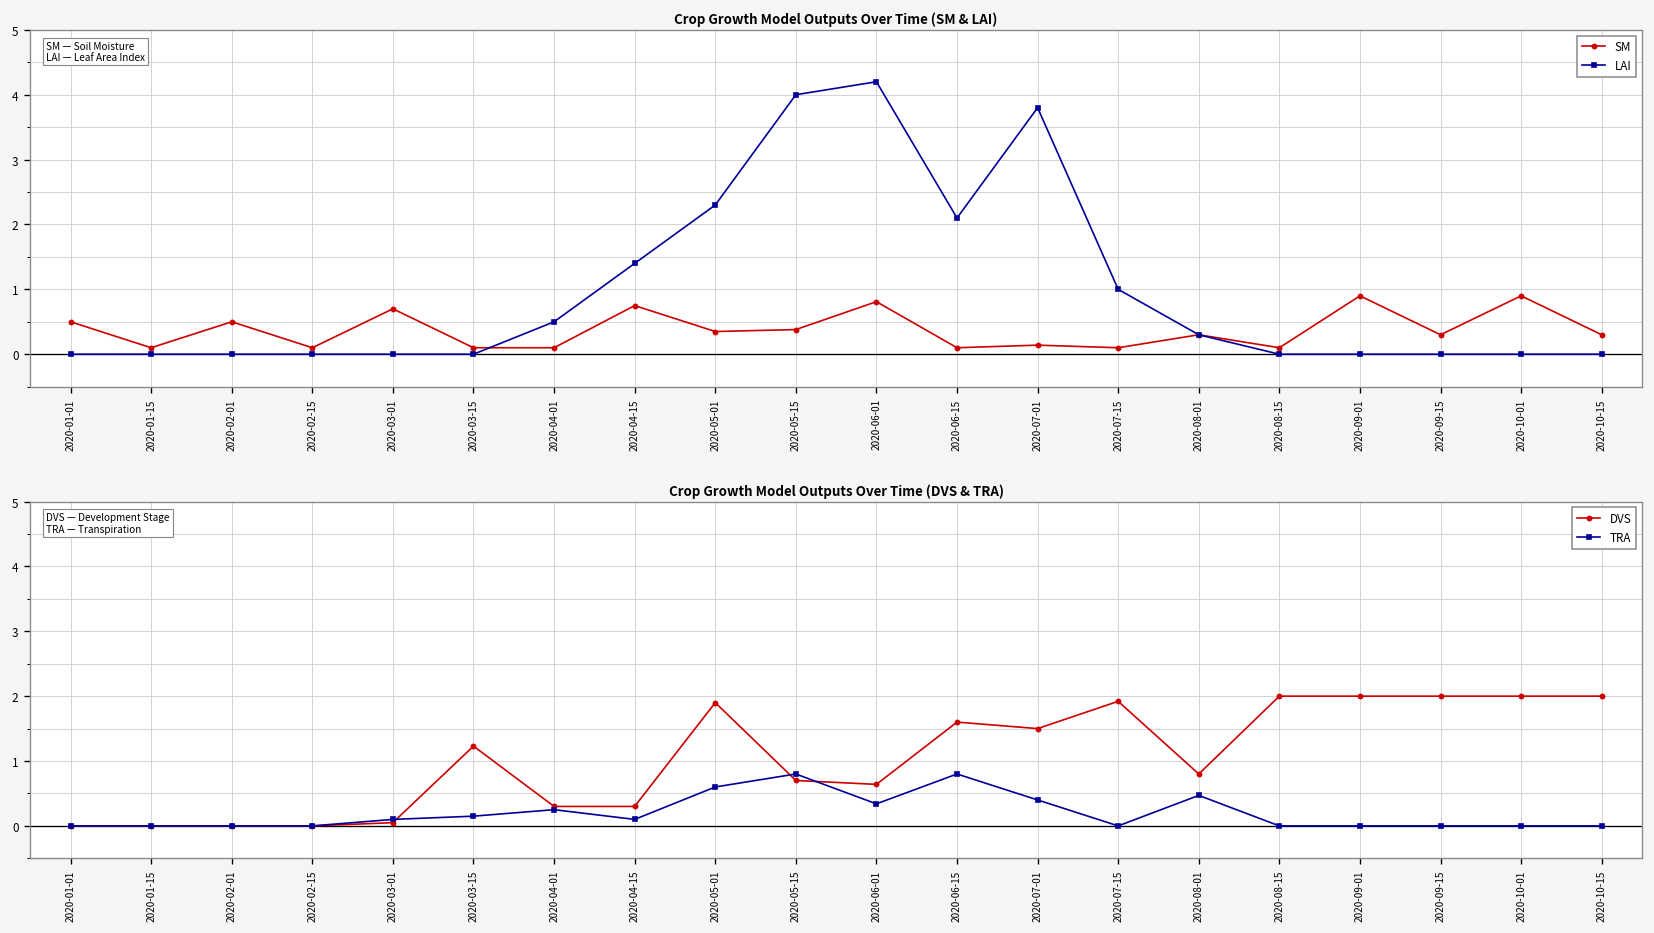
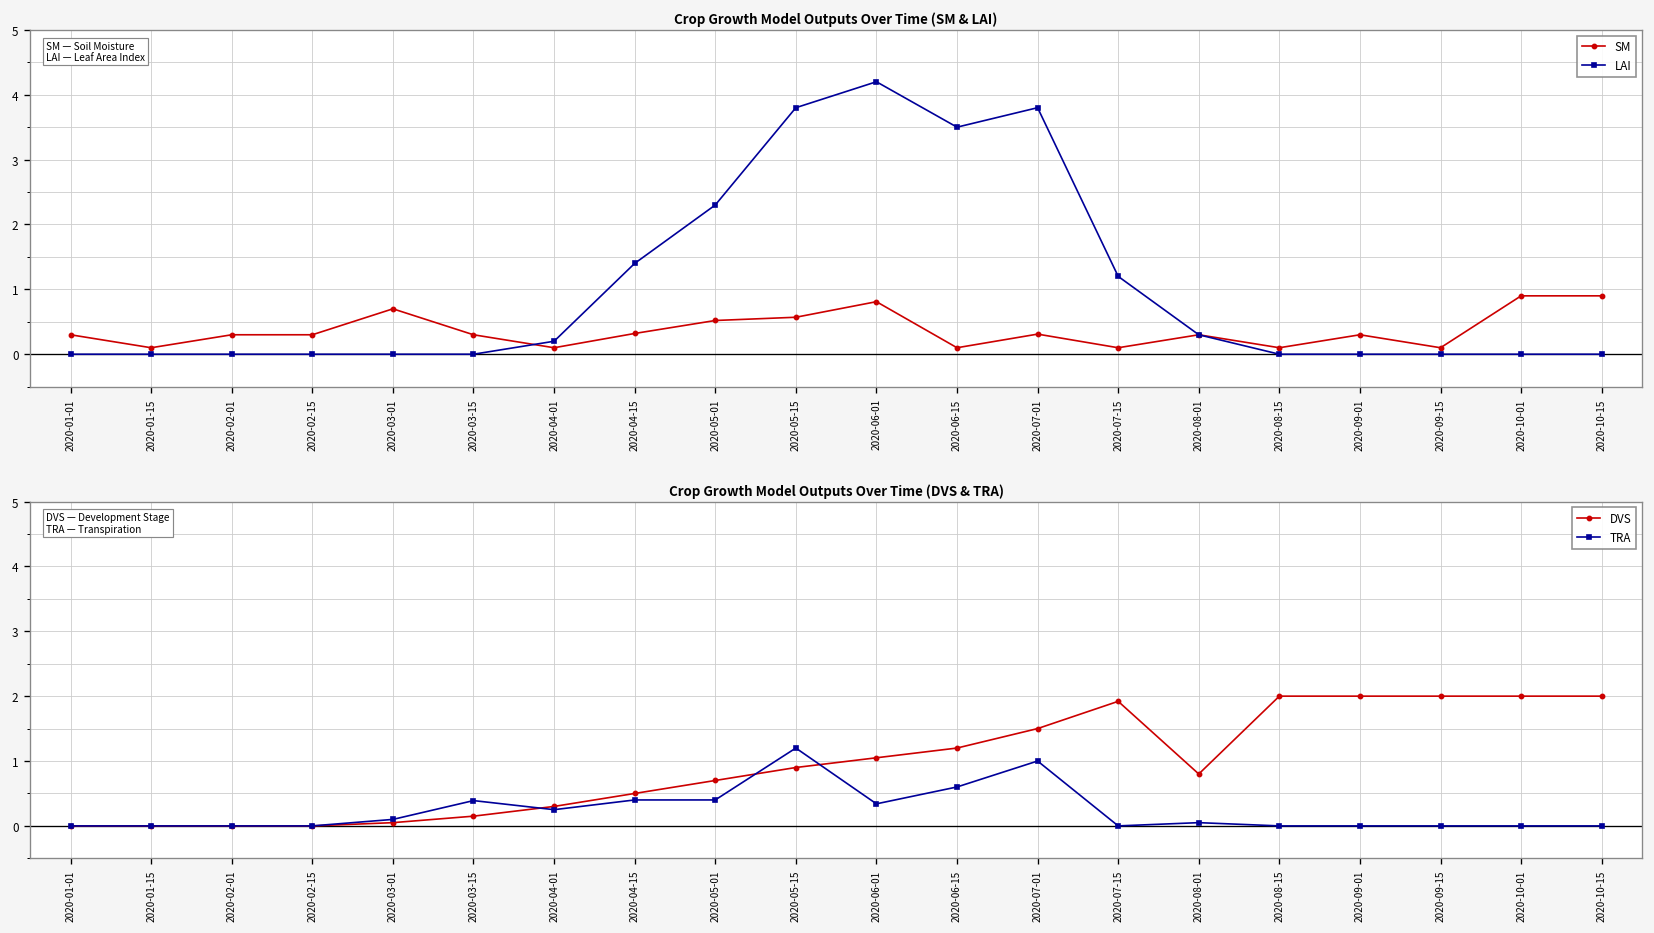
Crop Growth Model Outputs Over Time (SM & LAI), SM, 2020-01-01: 0.5 -> 0.3
Crop Growth Model Outputs Over Time (SM & LAI), SM, 2020-02-01: 0.5 -> 0.3
Crop Growth Model Outputs Over Time (SM & LAI), SM, 2020-02-15: 0.1 -> 0.3
Crop Growth Model Outputs Over Time (SM & LAI), SM, 2020-03-15: 0.1 -> 0.3
Crop Growth Model Outputs Over Time (SM & LAI), LAI, 2020-04-01: 0.5 -> 0.2
Crop Growth Model Outputs Over Time (SM & LAI), SM, 2020-04-15: 0.8 -> 0.3
Crop Growth Model Outputs Over Time (SM & LAI), SM, 2020-05-01: 0.4 -> 0.5
Crop Growth Model Outputs Over Time (SM & LAI), SM, 2020-05-15: 0.4 -> 0.6
Crop Growth Model Outputs Over Time (SM & LAI), LAI, 2020-05-15: 4.0 -> 3.8
Crop Growth Model Outputs Over Time (SM & LAI), LAI, 2020-06-15: 2.1 -> 3.5
Crop Growth Model Outputs Over Time (SM & LAI), SM, 2020-07-01: 0.1 -> 0.3
Crop Growth Model Outputs Over Time (SM & LAI), LAI, 2020-07-15: 1.0 -> 1.2
Crop Growth Model Outputs Over Time (SM & LAI), SM, 2020-09-01: 0.9 -> 0.3
Crop Growth Model Outputs Over Time (SM & LAI), SM, 2020-09-15: 0.3 -> 0.1
Crop Growth Model Outputs Over Time (SM & LAI), SM, 2020-10-15: 0.3 -> 0.9
Crop Growth Model Outputs Over Time (DVS & TRA), DVS, 2020-03-15: 1.2 -> 0.2
Crop Growth Model Outputs Over Time (DVS & TRA), TRA, 2020-03-15: 0.2 -> 0.4
Crop Growth Model Outputs Over Time (DVS & TRA), DVS, 2020-04-15: 0.3 -> 0.5
Crop Growth Model Outputs Over Time (DVS & TRA), TRA, 2020-04-15: 0.1 -> 0.4
Crop Growth Model Outputs Over Time (DVS & TRA), DVS, 2020-05-01: 1.9 -> 0.7
Crop Growth Model Outputs Over Time (DVS & TRA), TRA, 2020-05-01: 0.6 -> 0.4
Crop Growth Model Outputs Over Time (DVS & TRA), DVS, 2020-05-15: 0.7 -> 0.9
Crop Growth Model Outputs Over Time (DVS & TRA), TRA, 2020-05-15: 0.8 -> 1.2
Crop Growth Model Outputs Over Time (DVS & TRA), DVS, 2020-06-01: 0.6 -> 1.1
Crop Growth Model Outputs Over Time (DVS & TRA), DVS, 2020-06-15: 1.6 -> 1.2
Crop Growth Model Outputs Over Time (DVS & TRA), TRA, 2020-06-15: 0.8 -> 0.6
Crop Growth Model Outputs Over Time (DVS & TRA), TRA, 2020-07-01: 0.4 -> 1.0
Crop Growth Model Outputs Over Time (DVS & TRA), TRA, 2020-08-01: 0.5 -> 0.1
